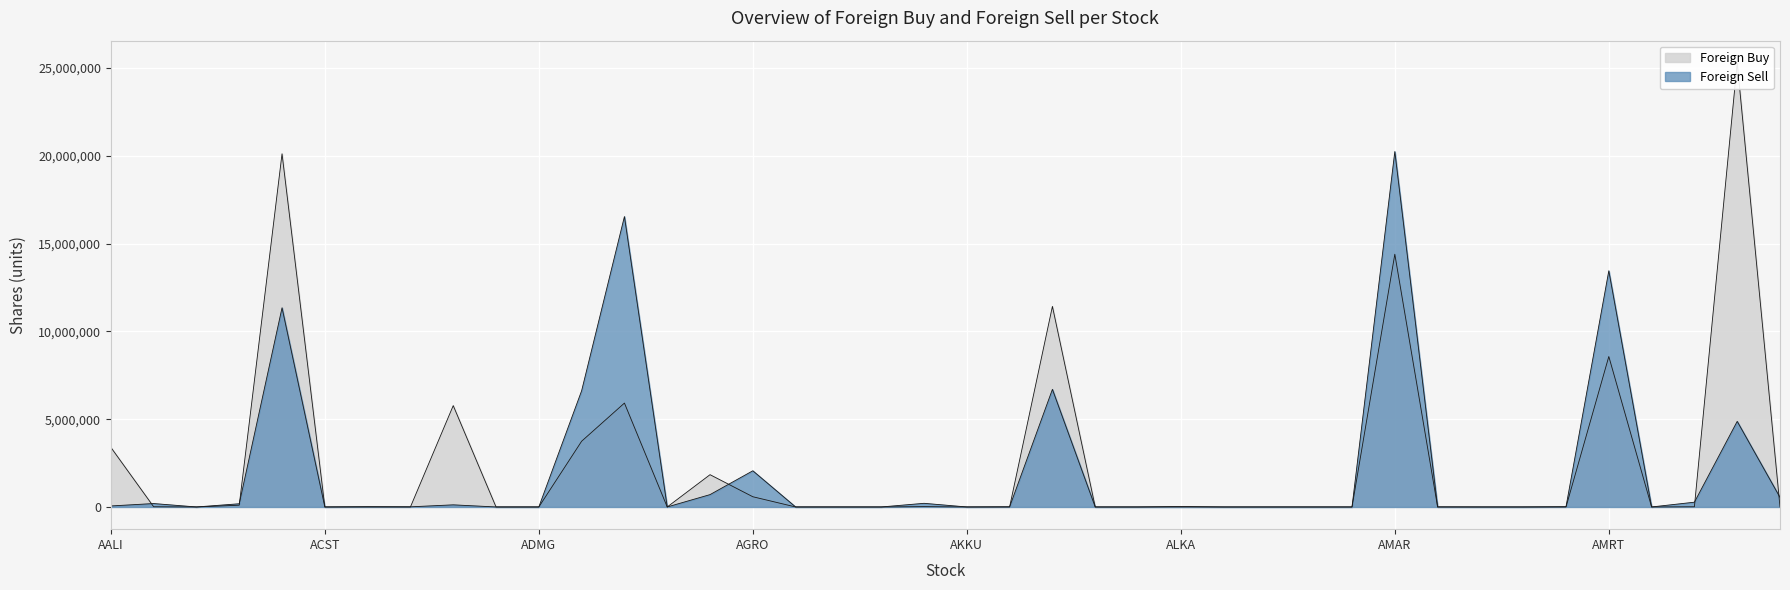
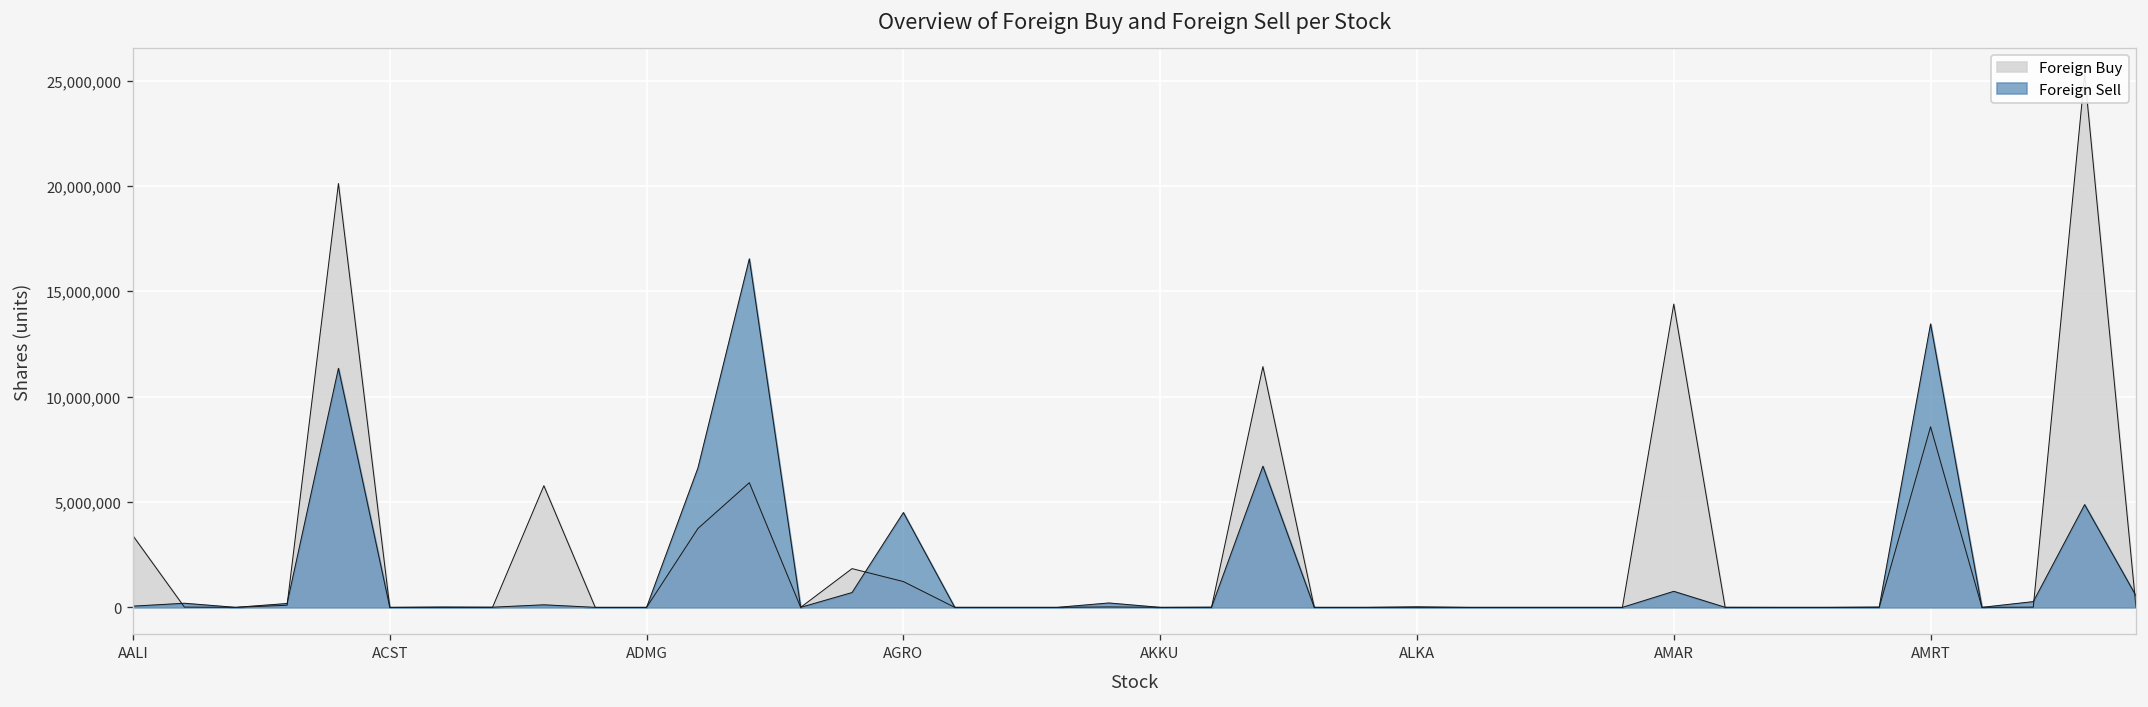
Foreign Buy, AGRO: 600,000 -> 1,200,000
Foreign Sell, AGRO: 2,100,000 -> 4,500,000
Foreign Sell, AMAR: 20,200,000 -> 800,000
